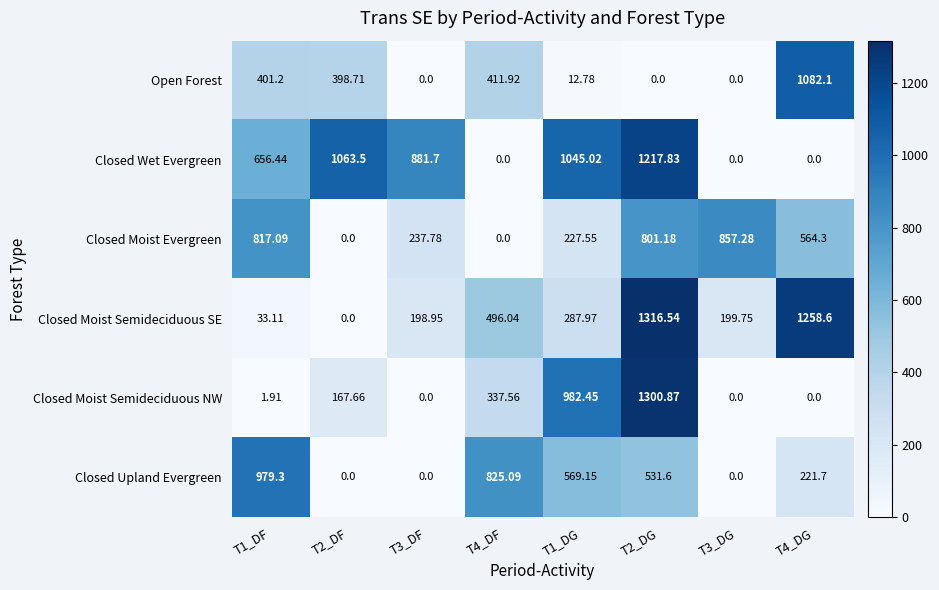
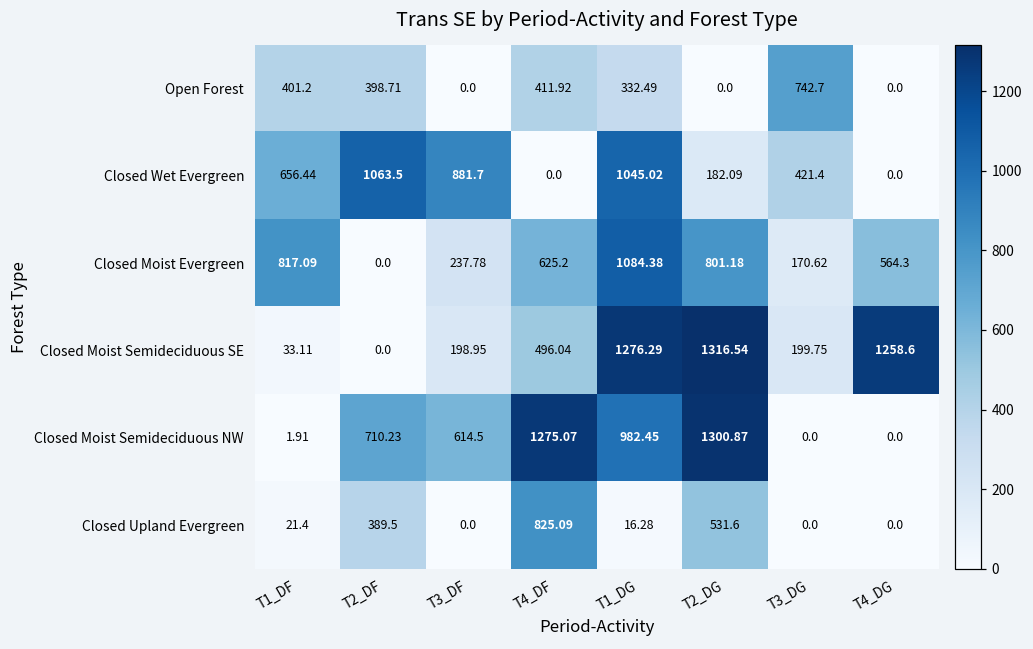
Open Forest, T1_DG: 12.78 -> 332.49
Open Forest, T3_DG: 0.0 -> 742.7
Open Forest, T4_DG: 1082.1 -> 0.0
Closed Wet Evergreen, T2_DG: 1217.83 -> 182.09
Closed Wet Evergreen, T3_DG: 0.0 -> 421.4
Closed Moist Evergreen, T4_DF: 0.0 -> 625.2
Closed Moist Evergreen, T1_DG: 227.55 -> 1084.38
Closed Moist Evergreen, T3_DG: 857.28 -> 170.62
Closed Moist Semideciduous SE, T1_DG: 287.97 -> 1276.29
Closed Moist Semideciduous NW, T2_DF: 167.66 -> 710.23
Closed Moist Semideciduous NW, T3_DF: 0.0 -> 614.5
Closed Moist Semideciduous NW, T4_DF: 337.56 -> 1275.07
Closed Upland Evergreen, T1_DF: 979.3 -> 21.4
Closed Upland Evergreen, T2_DF: 0.0 -> 389.5
Closed Upland Evergreen, T1_DG: 569.15 -> 16.28
Closed Upland Evergreen, T4_DG: 221.7 -> 0.0
